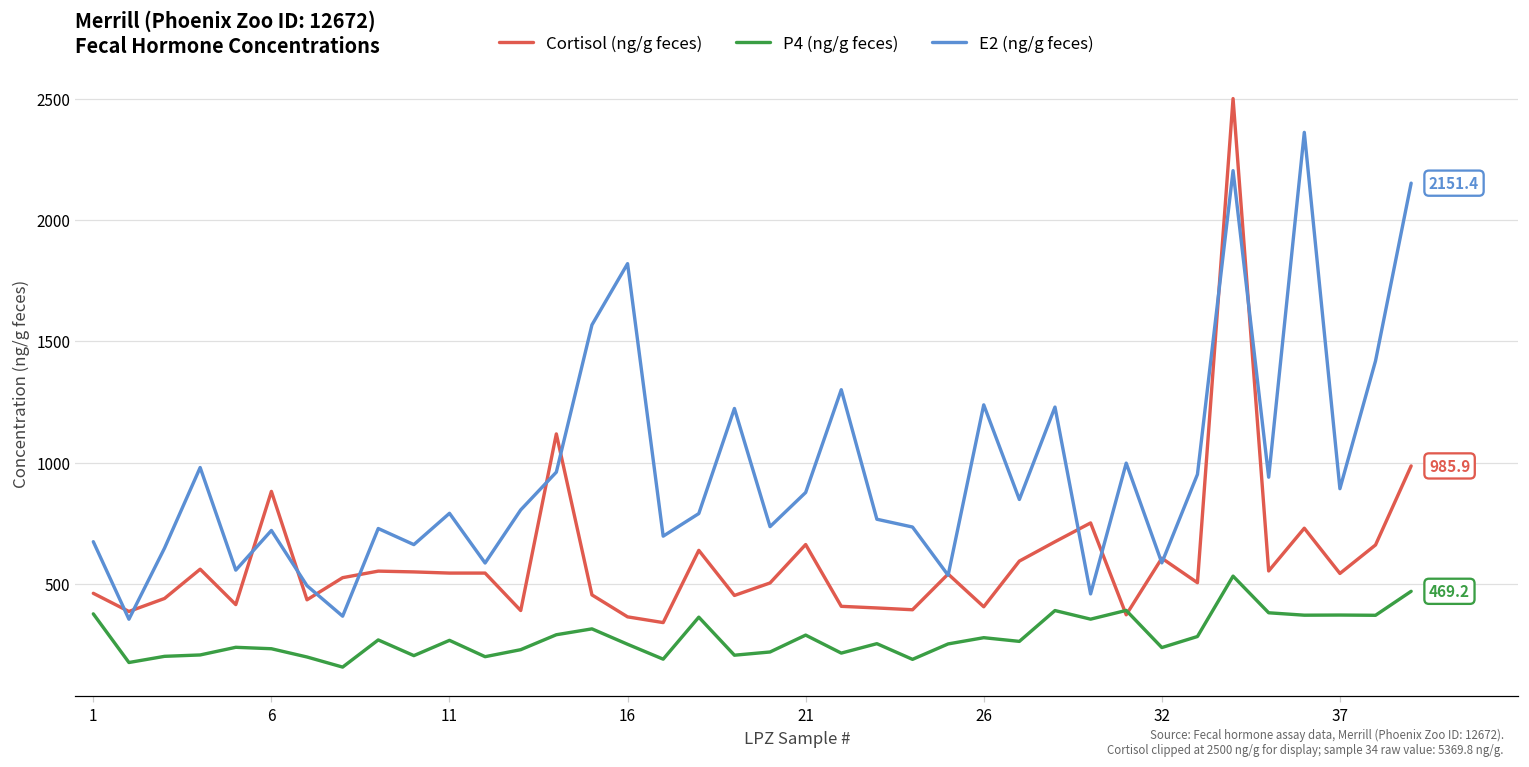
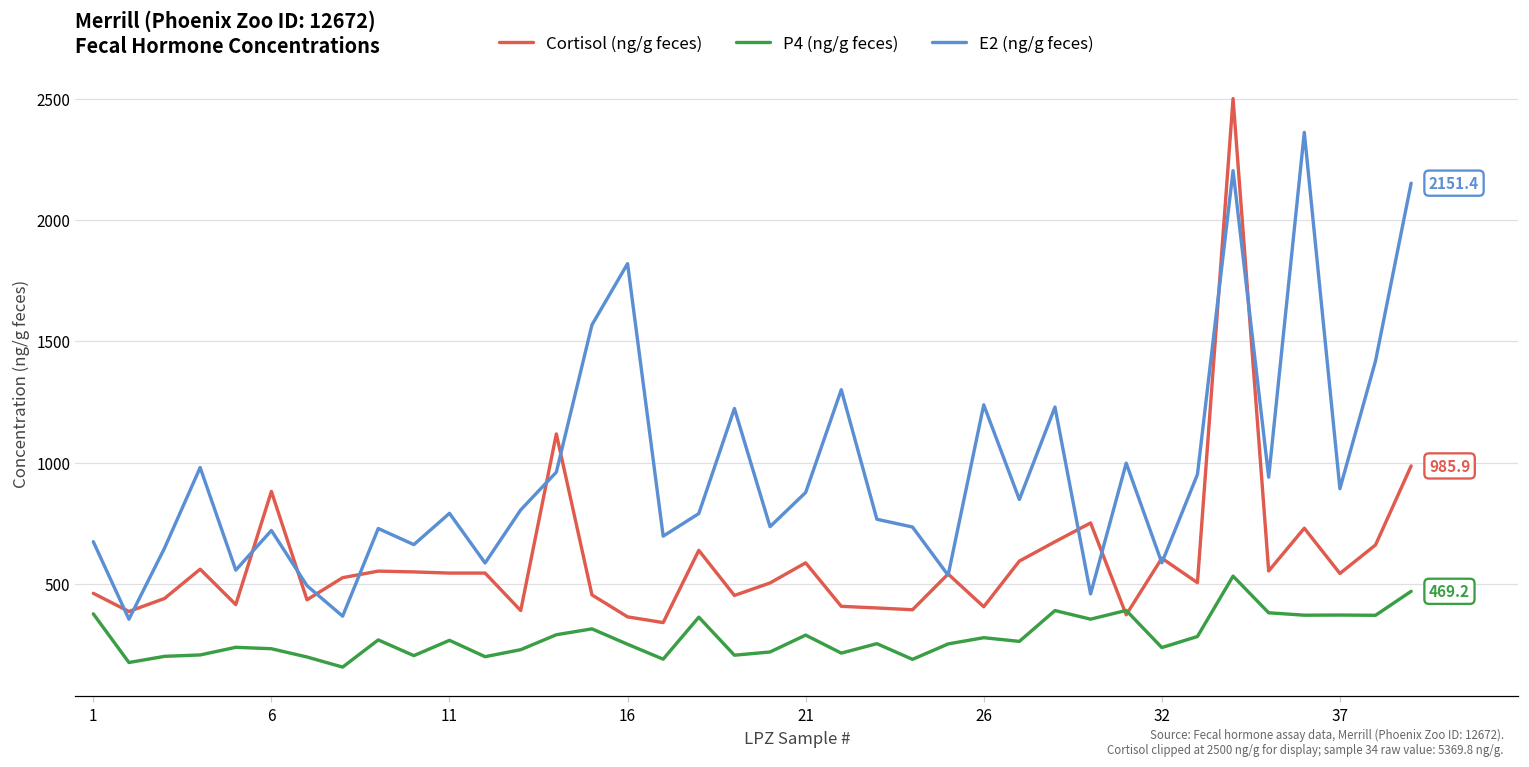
Cortisol (ng/g feces), 21: 660 -> 590
